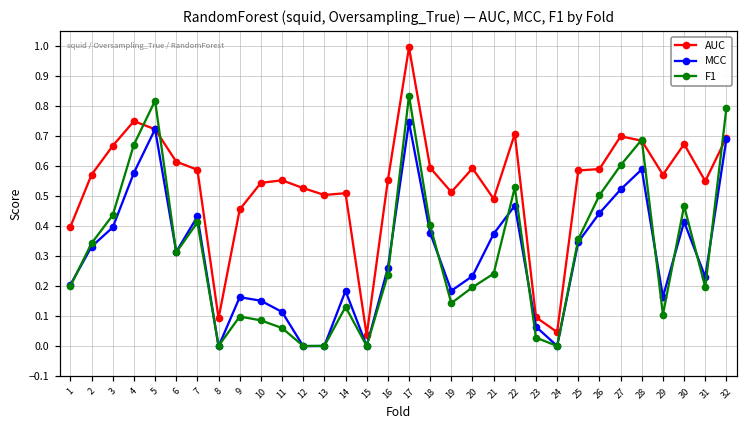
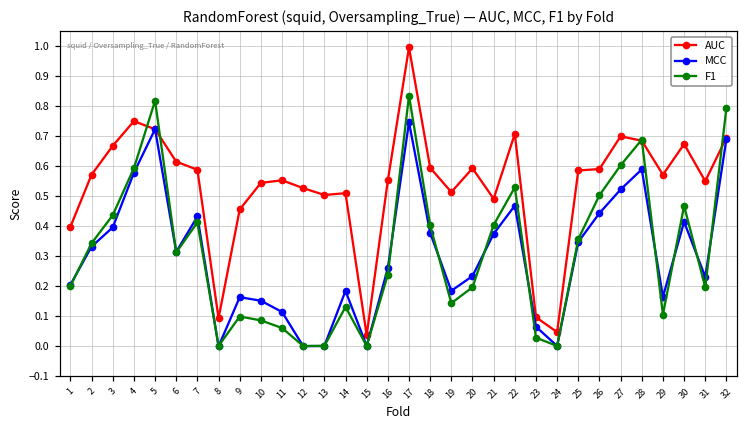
F1, 4: 0.67 -> 0.59
F1, 21: 0.24 -> 0.40
